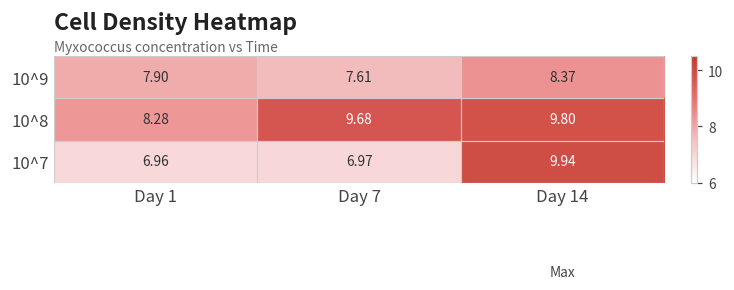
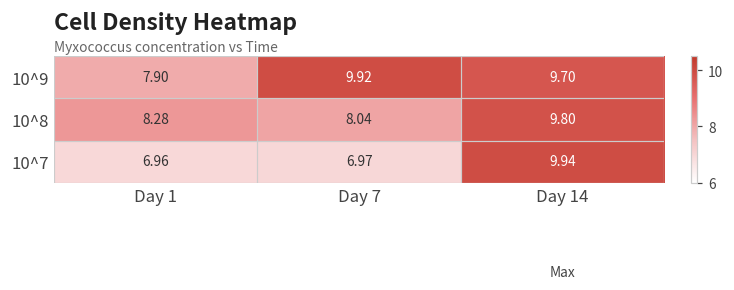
10^9, Day 7: 7.61 -> 9.92
10^9, Day 14: 8.37 -> 9.70
10^8, Day 7: 9.68 -> 8.04
